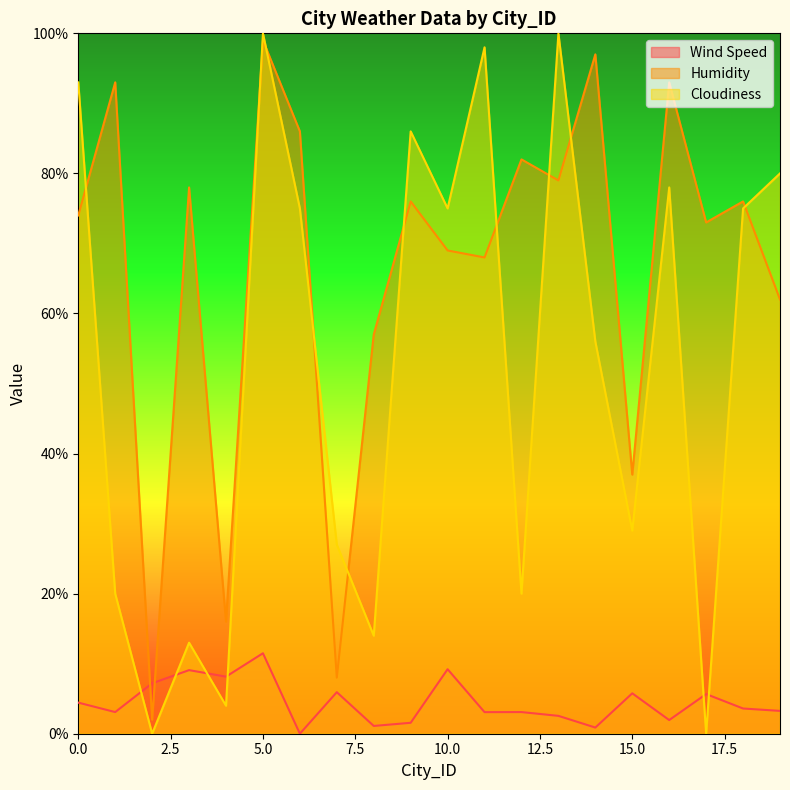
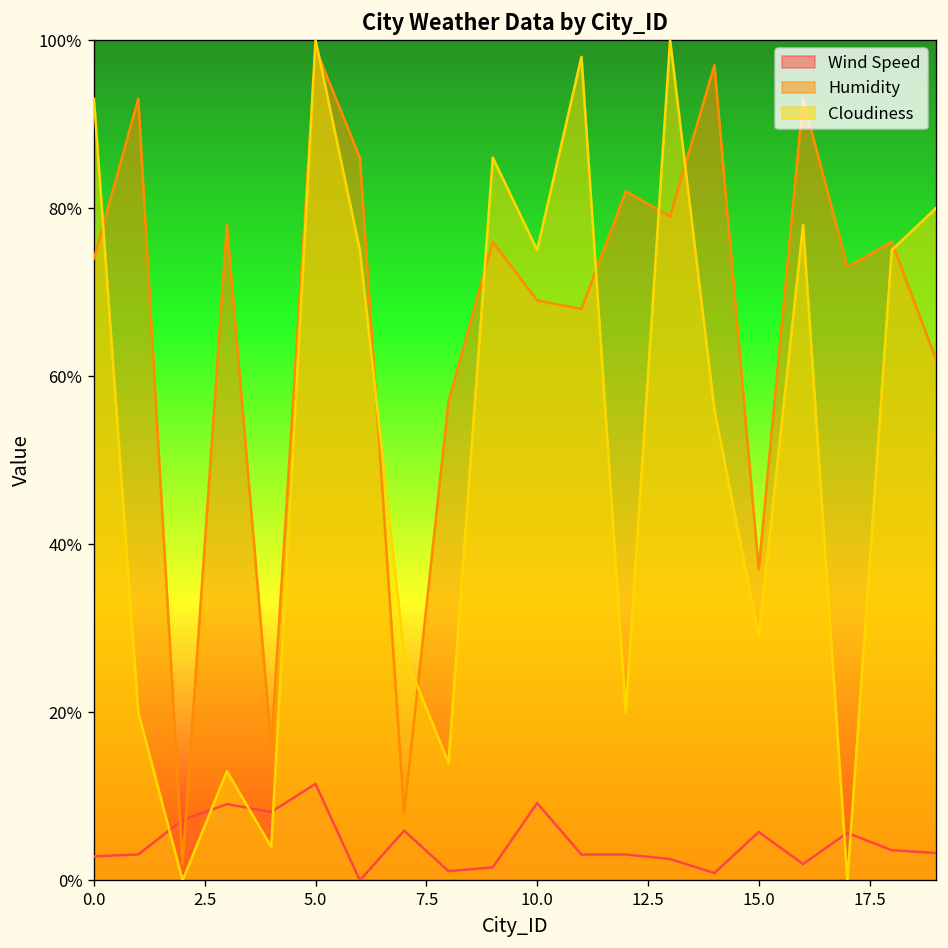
Wind Speed, 0.0: 4% -> 3%
